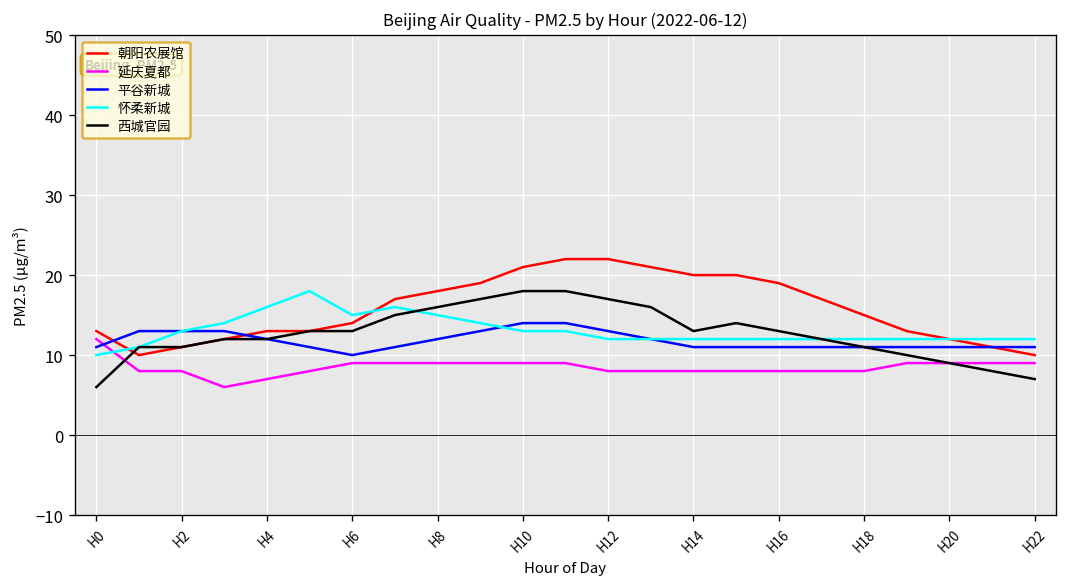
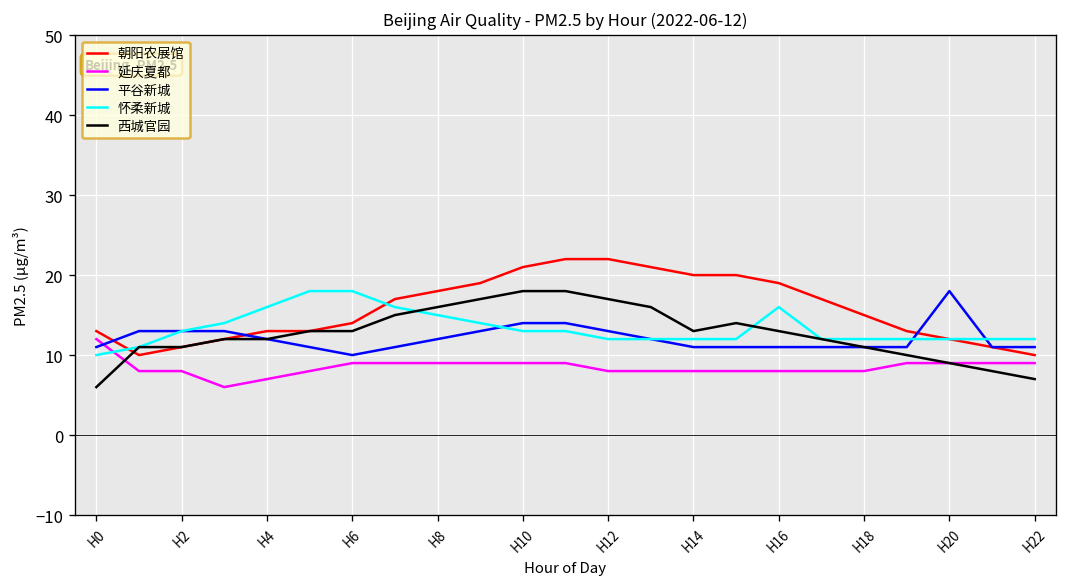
怀柔新城, H6: 15 -> 18
怀柔新城, H16: 12 -> 16
平谷新城, H20: 11 -> 18
